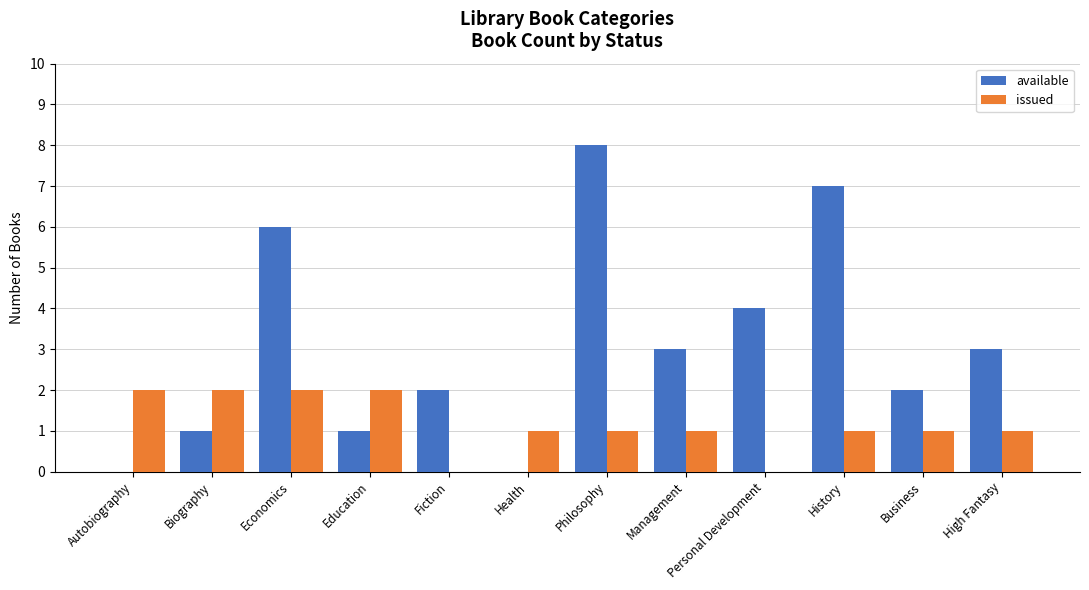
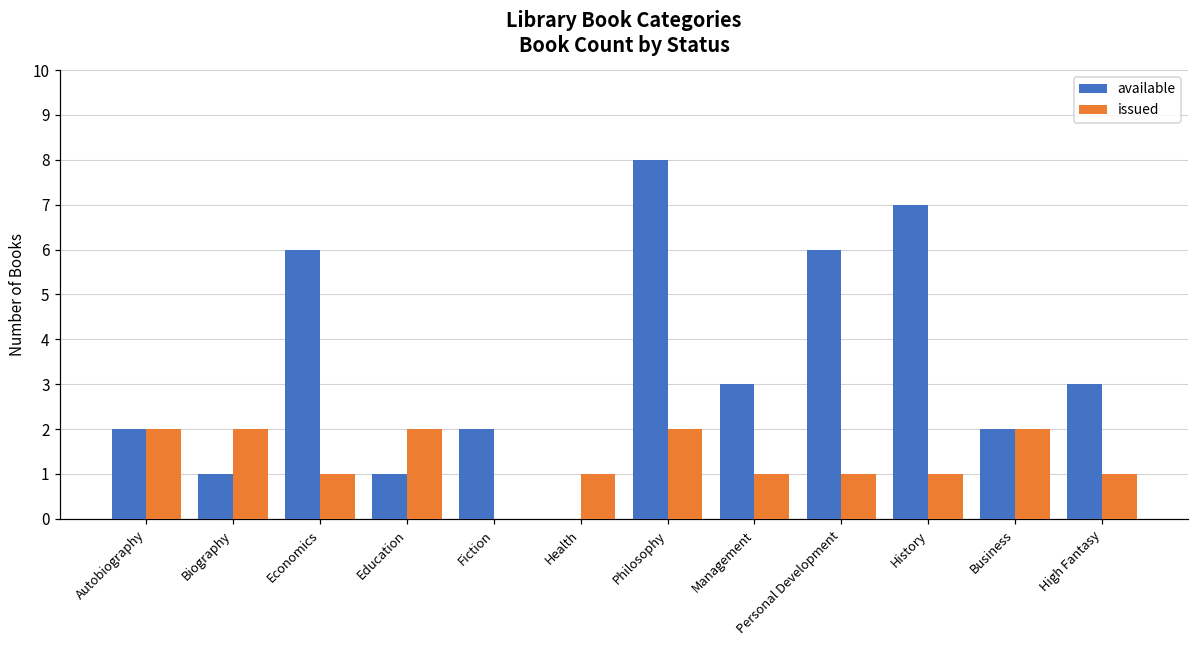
available, Autobiography: 0 -> 2
issued, Economics: 2 -> 1
issued, Philosophy: 1 -> 2
available, Personal Development: 4 -> 6
issued, Personal Development: 0 -> 1
issued, Business: 1 -> 2
